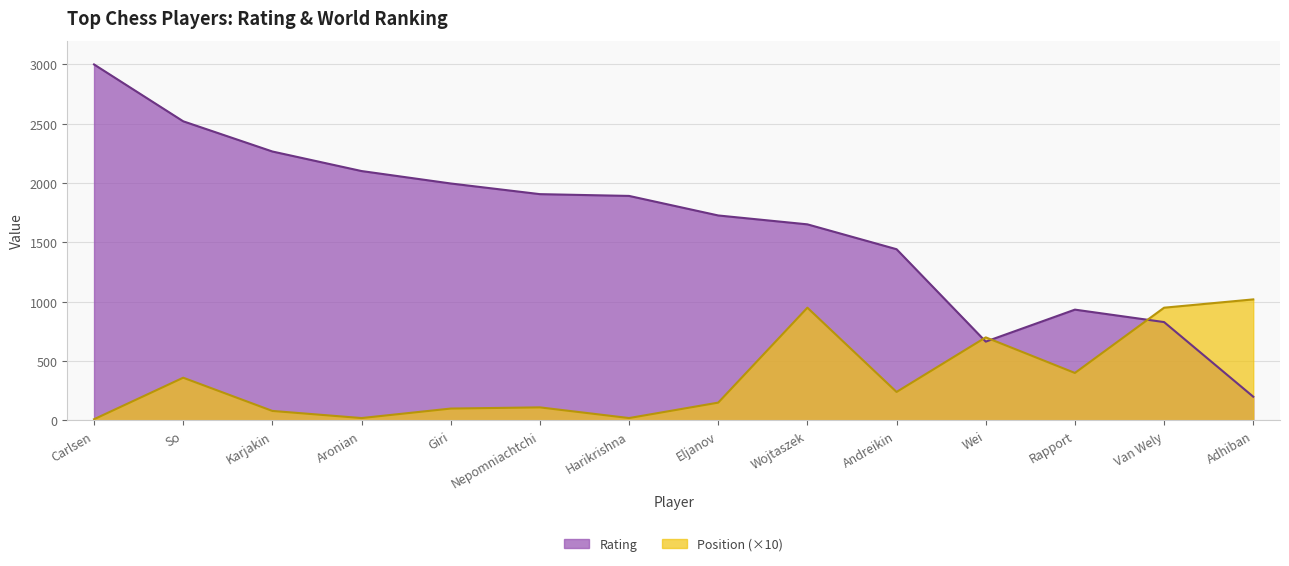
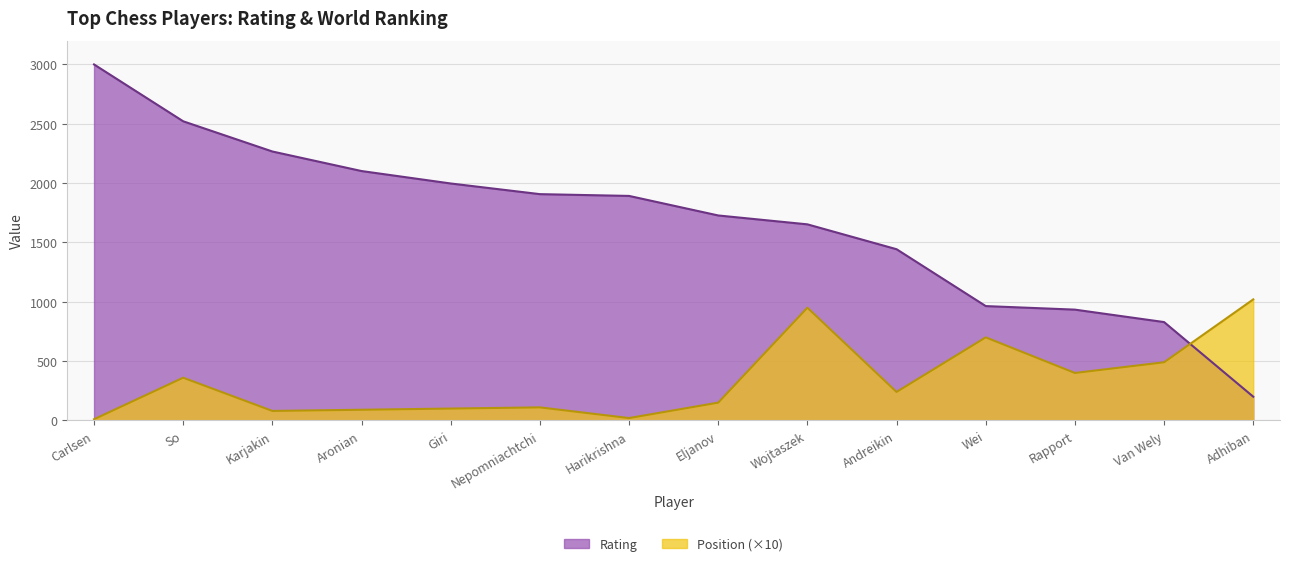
Position (×10), Aronian: 20 -> 90
Rating, Wei: 660 -> 960
Position (×10), Van Wely: 950 -> 490
